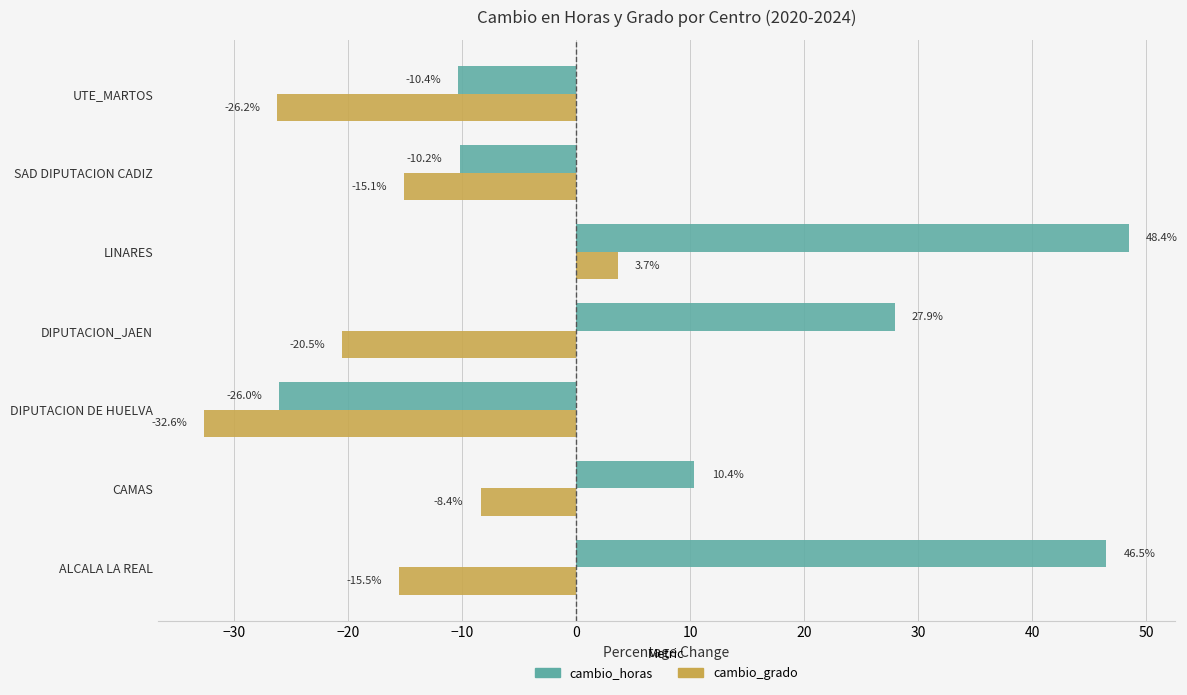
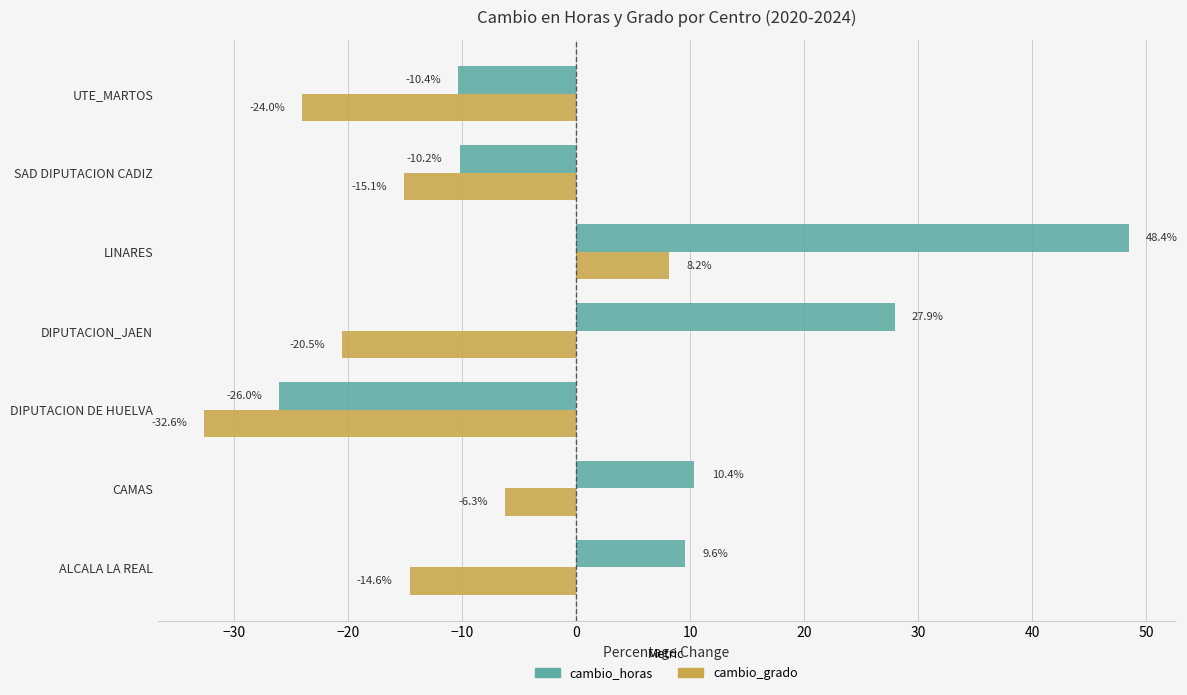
cambio_grado, UTE_MARTOS: -26.2% -> -24.0%
cambio_grado, LINARES: 3.7% -> 8.2%
cambio_grado, CAMAS: -8.4% -> -6.3%
cambio_horas, ALCALA LA REAL: 46.5% -> 9.6%
cambio_grado, ALCALA LA REAL: -15.5% -> -14.6%
